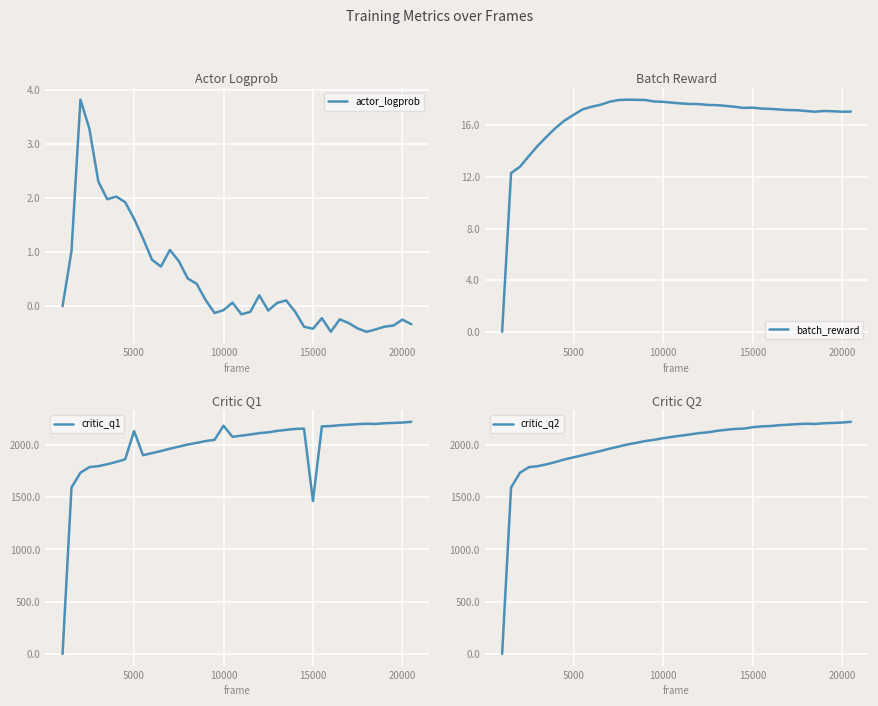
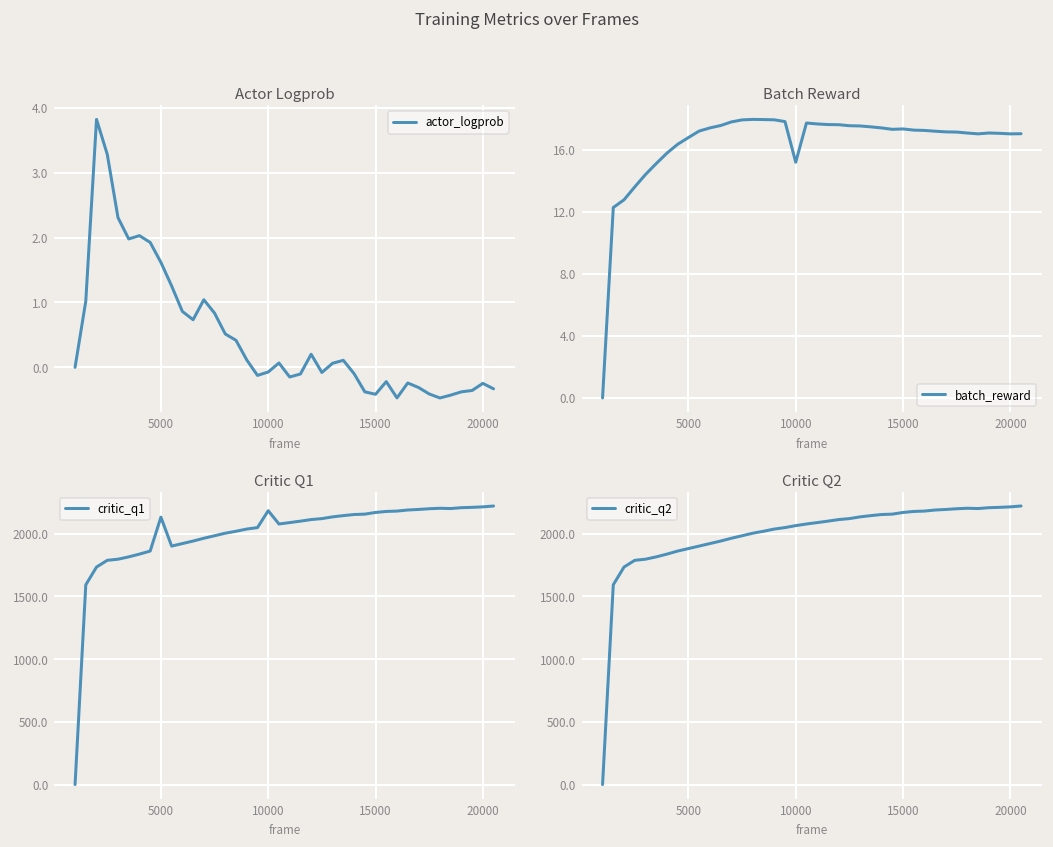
Batch Reward, 10000: 17.8 -> 15.2
Critic Q1, 15000: 1460 -> 2170
